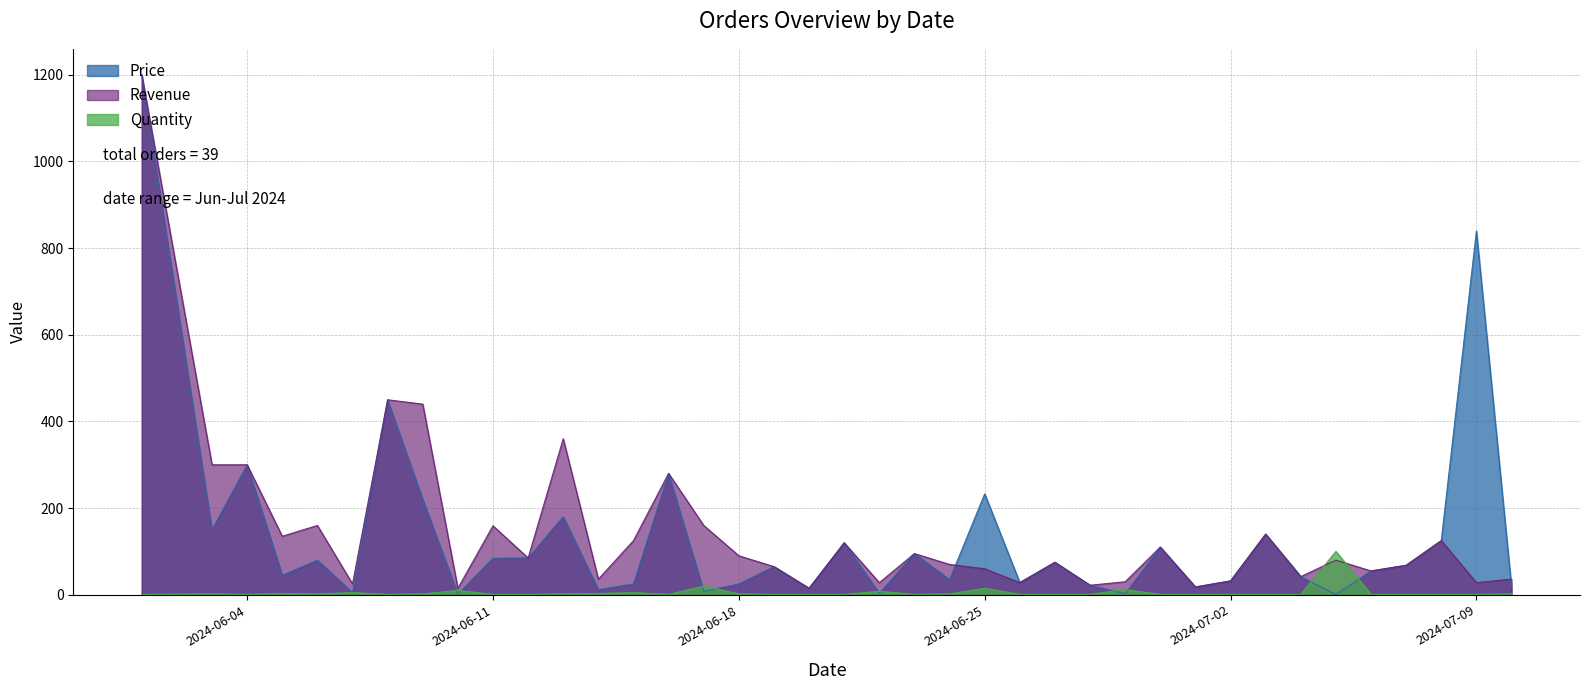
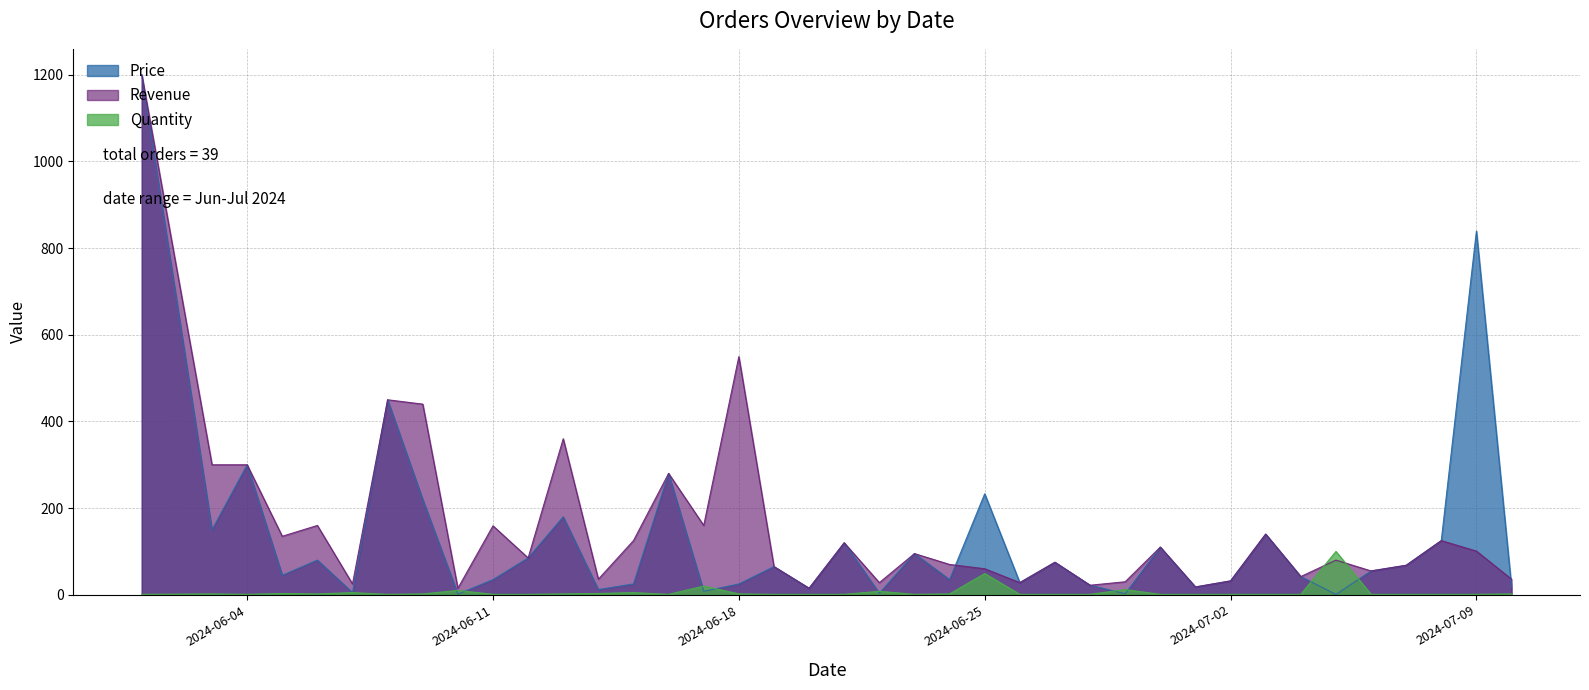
Price, 2024-06-11: 80 -> 40
Revenue, 2024-06-18: 90 -> 550
Quantity, 2024-06-25: 20 -> 50
Revenue, 2024-07-09: 30 -> 100
